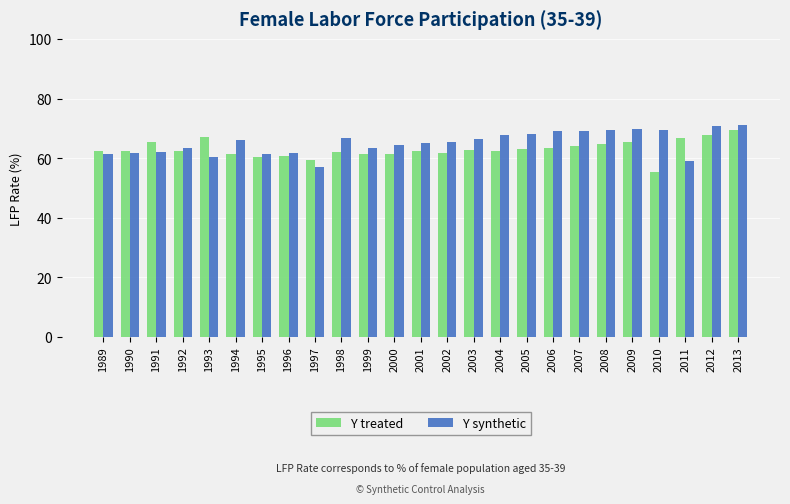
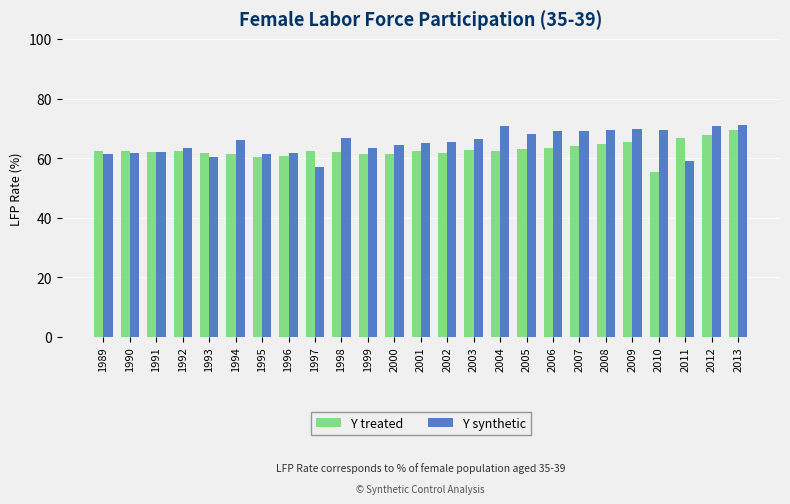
Y treated, 1991: 65 -> 62
Y treated, 1993: 67 -> 62
Y treated, 1997: 59 -> 62
Y synthetic, 2004: 68 -> 71
